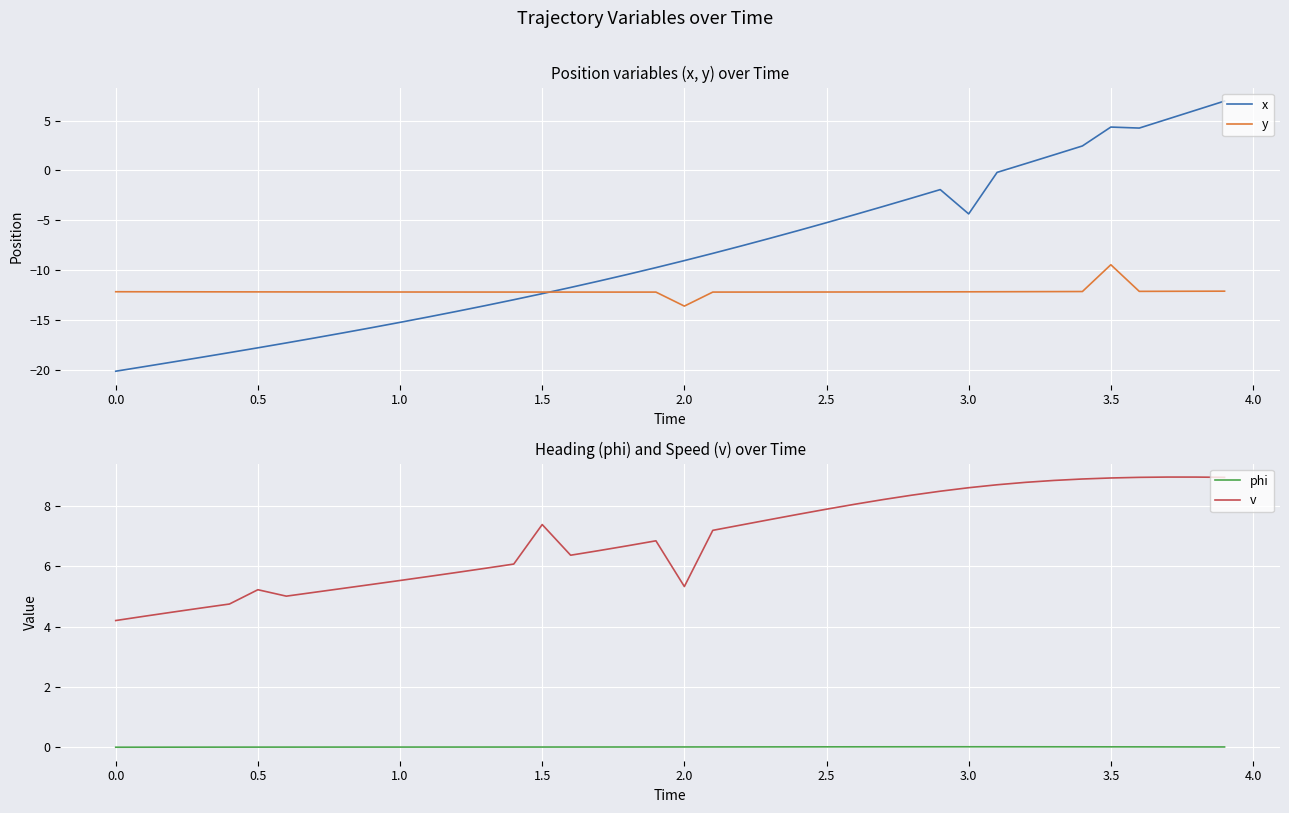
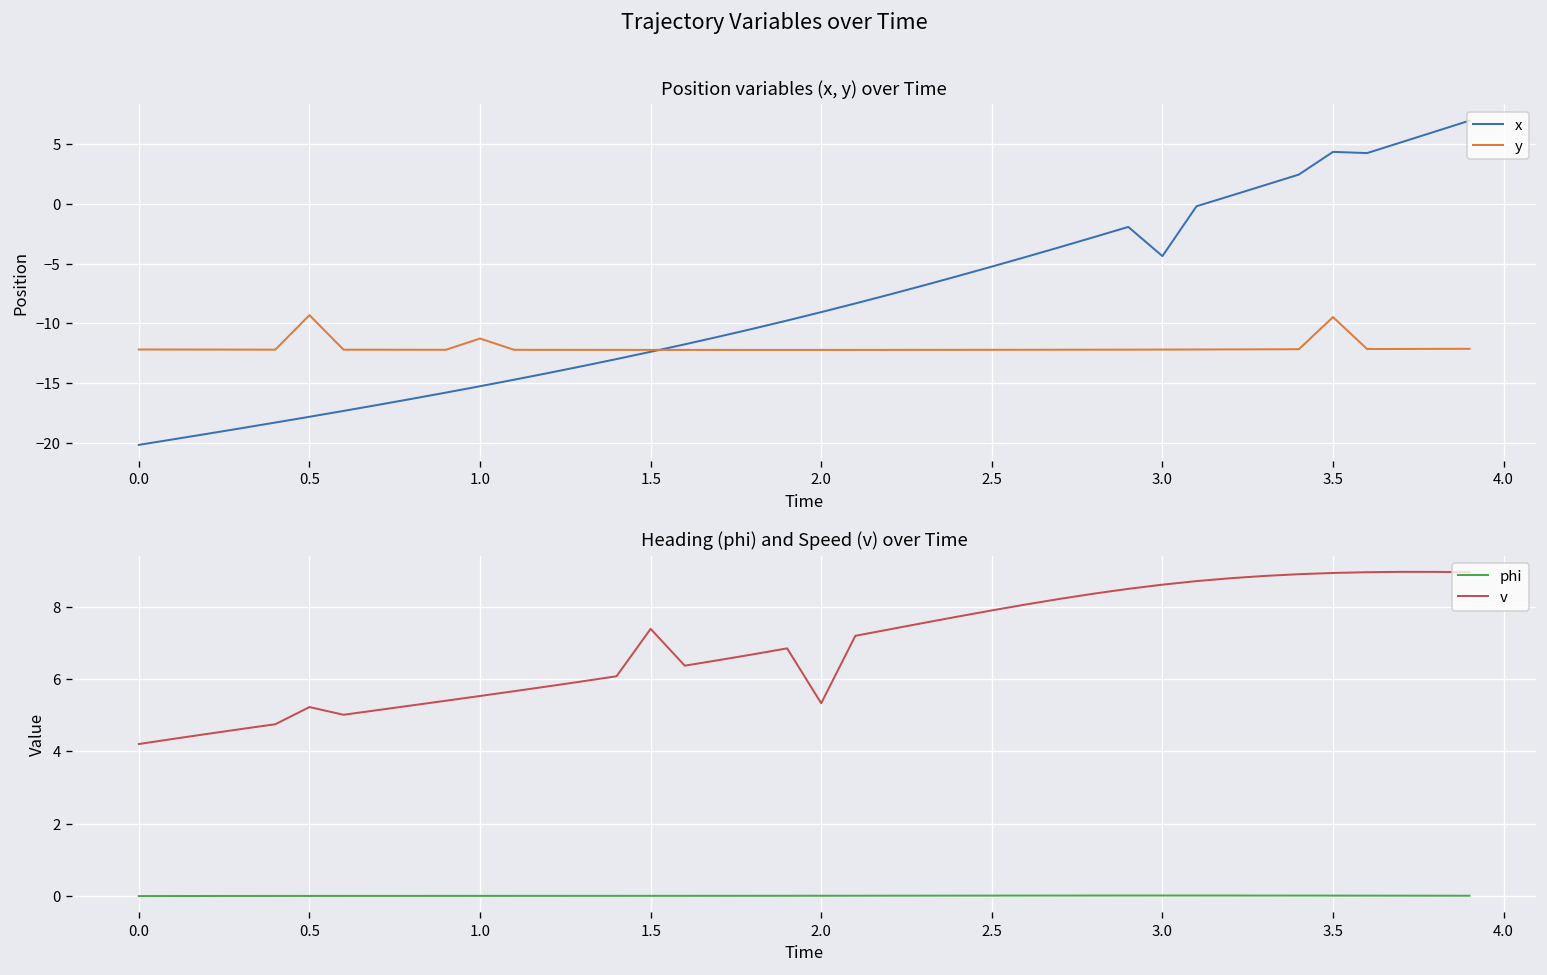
Position variables (x, y) over Time, y, 0.5: -12 -> -9
Position variables (x, y) over Time, y, 1.0: -12 -> -11
Position variables (x, y) over Time, y, 2.0: -14 -> -12
